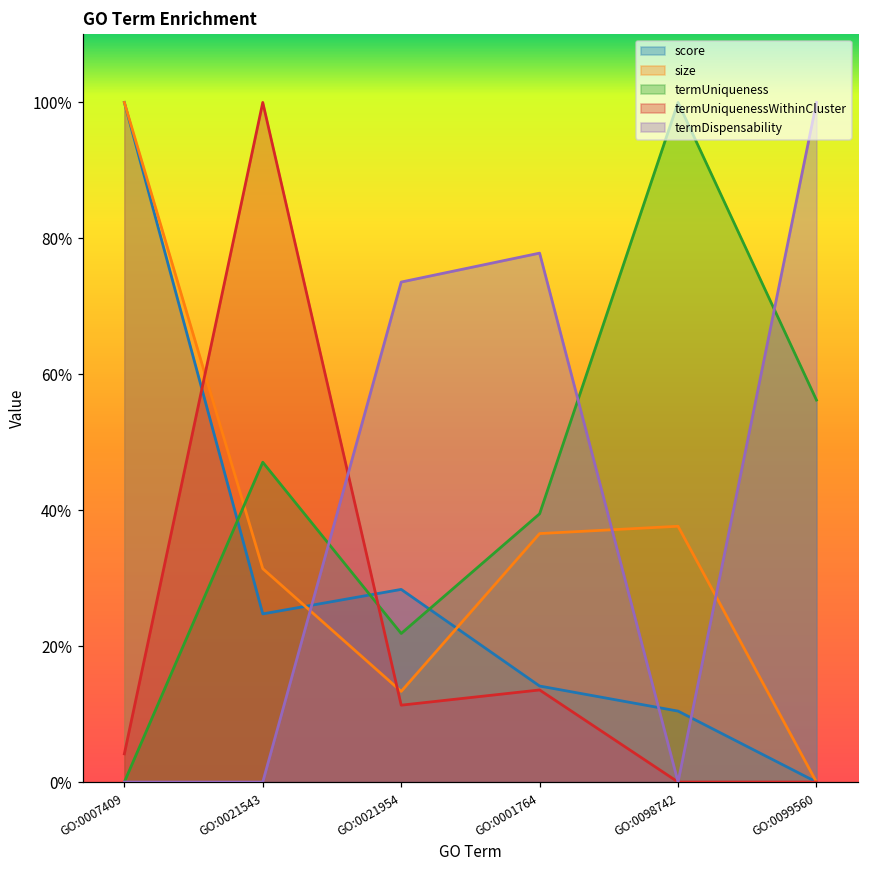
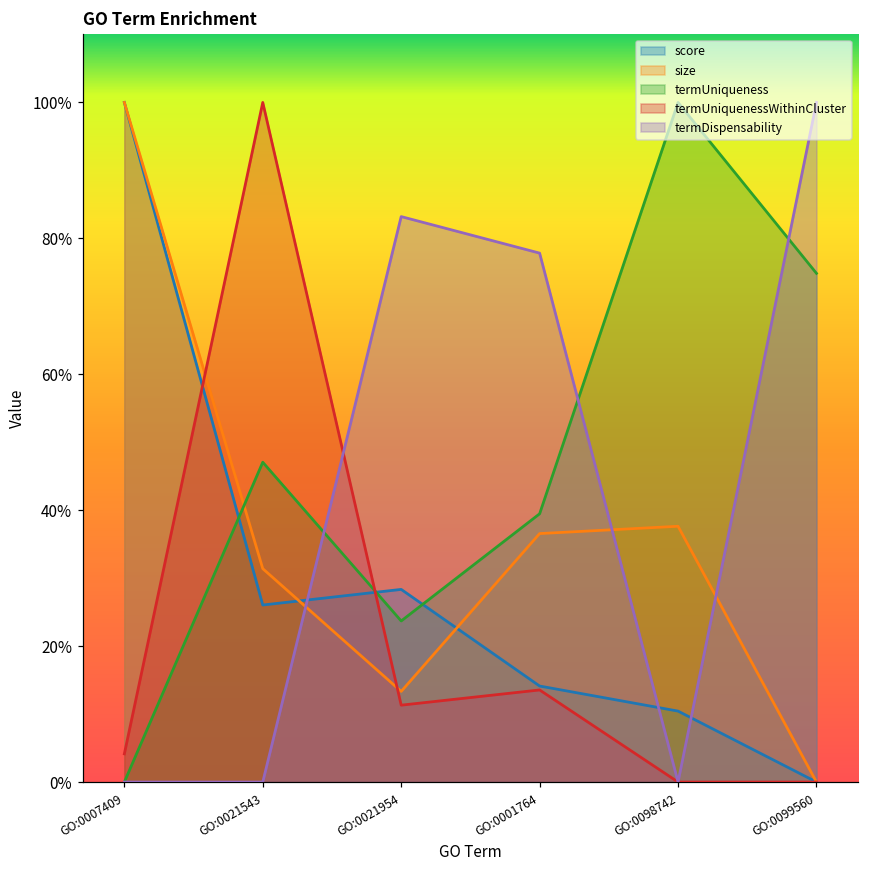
score, GO:0021543: 25% -> 26%
termUniqueness, GO:0021954: 22% -> 24%
termDispensability, GO:0021954: 74% -> 83%
termUniqueness, GO:0099560: 56% -> 75%
